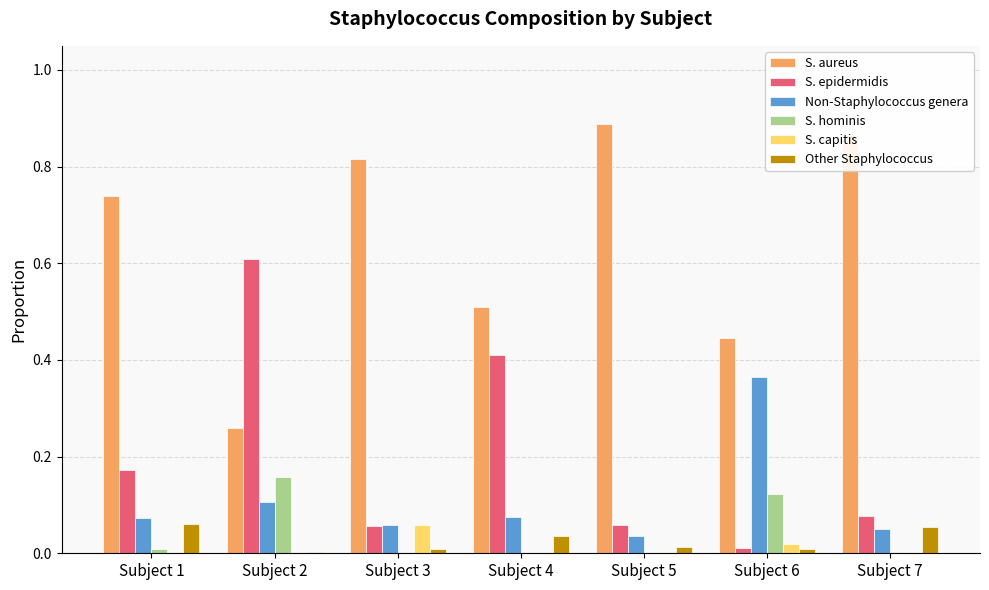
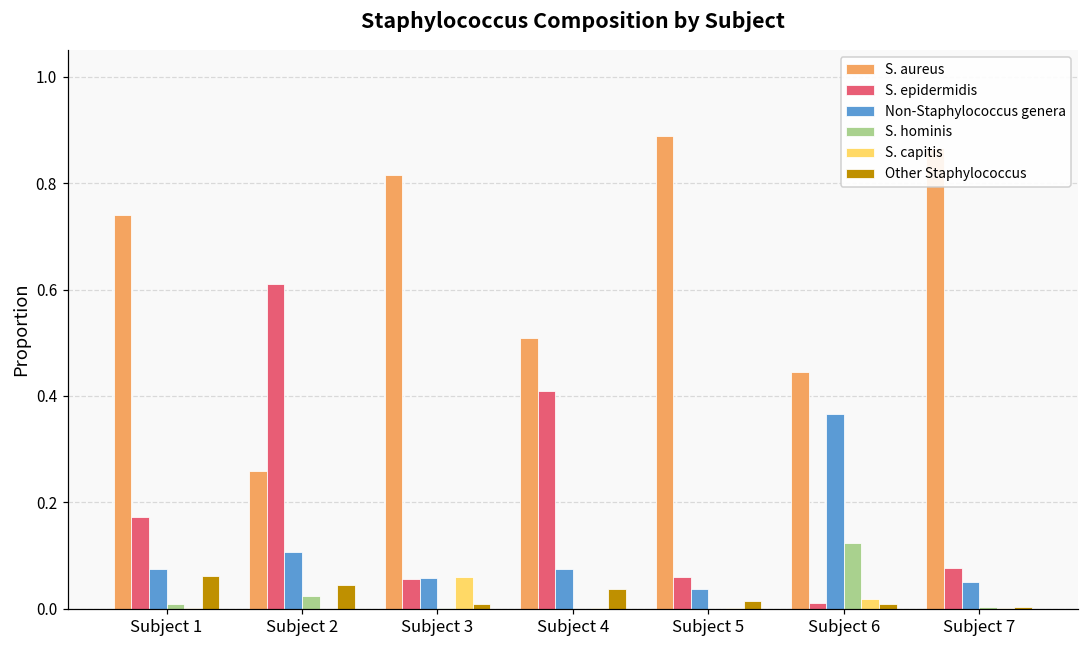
S. hominis, Subject 2: 0.16 -> 0.02
Other Staphylococcus, Subject 2: 0.00 -> 0.05
Other Staphylococcus, Subject 7: 0.06 -> 0.00
